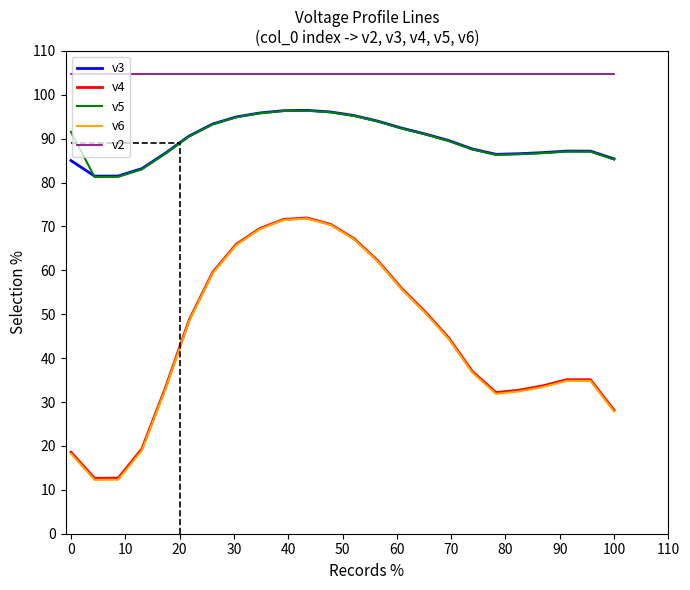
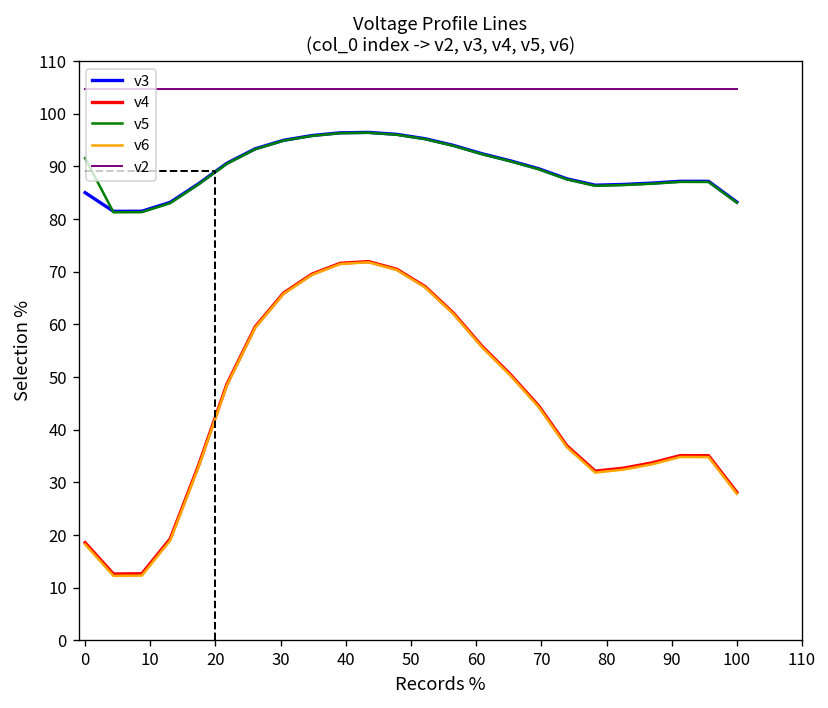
v3, 100: 85 -> 83
v5, 100: 85 -> 83
